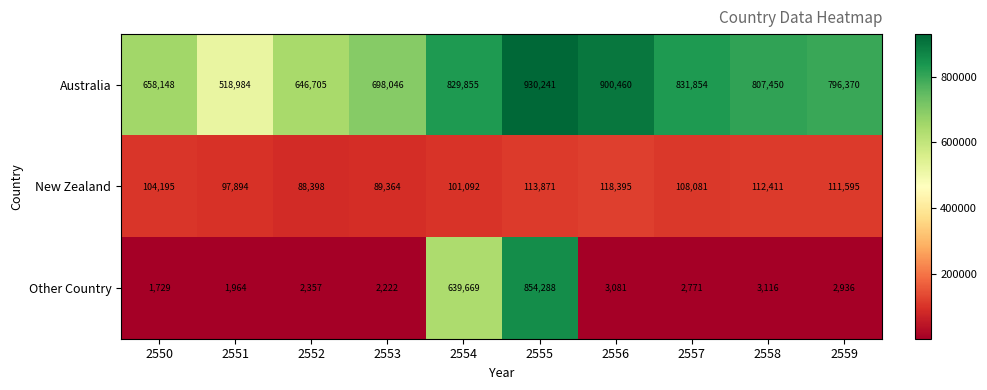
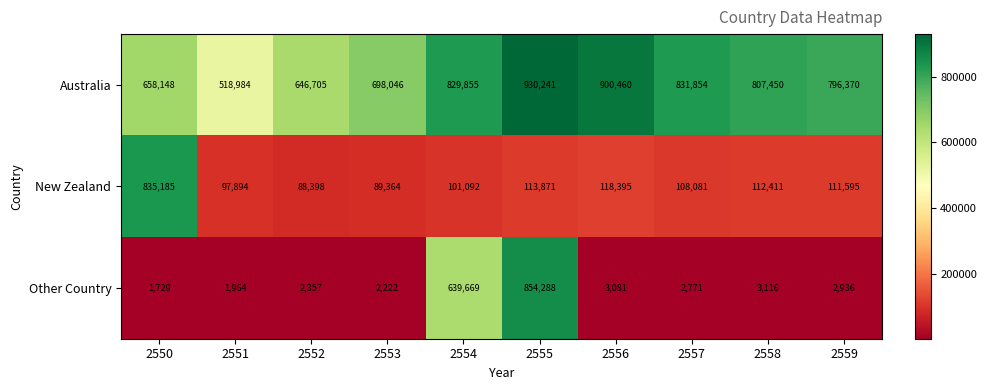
New Zealand, 2550: 104,195 -> 835,185
